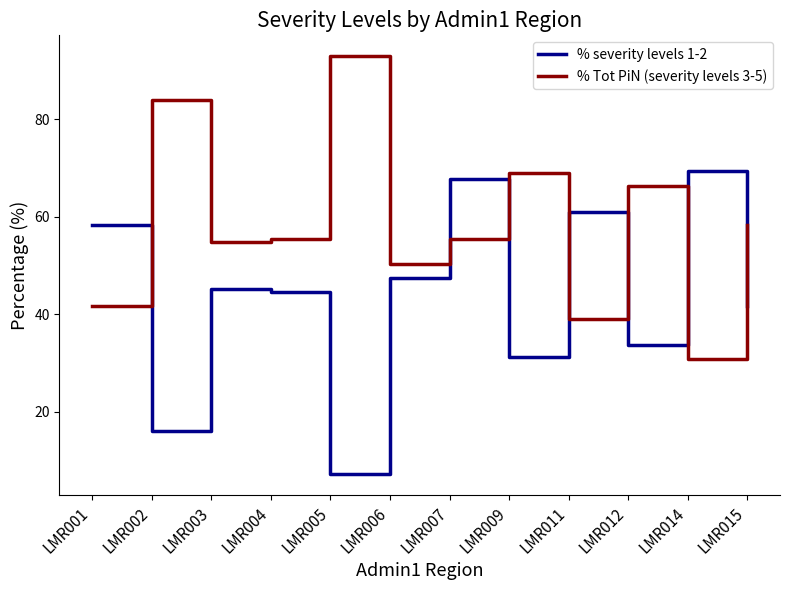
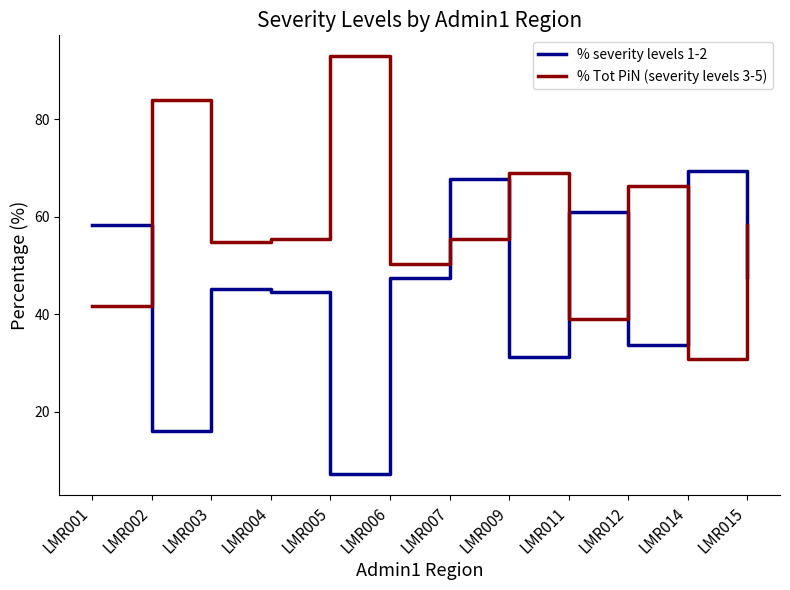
% severity levels 1-2, LMR015: 42 -> 48
